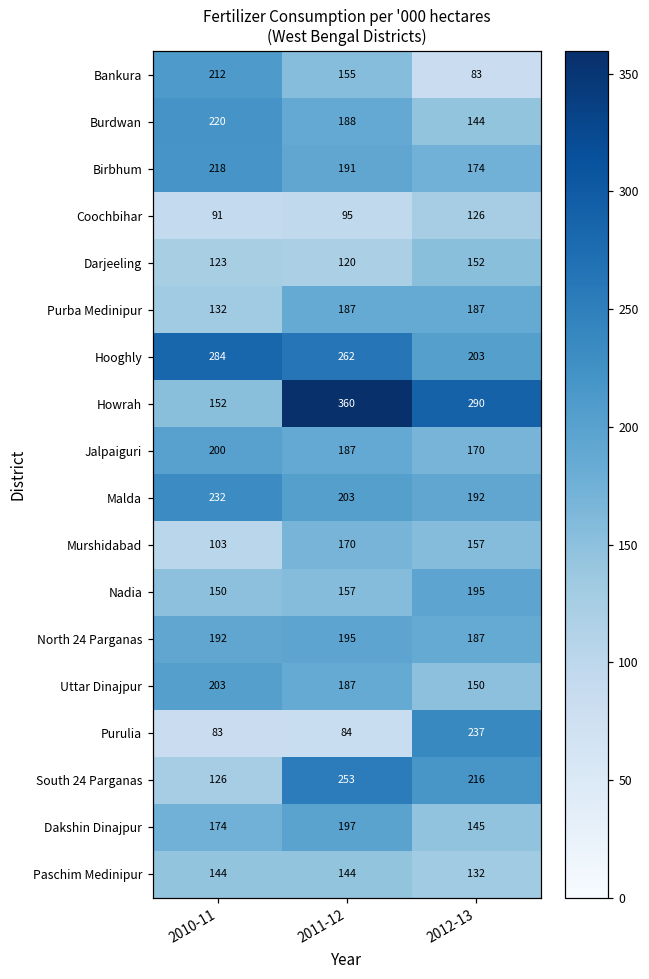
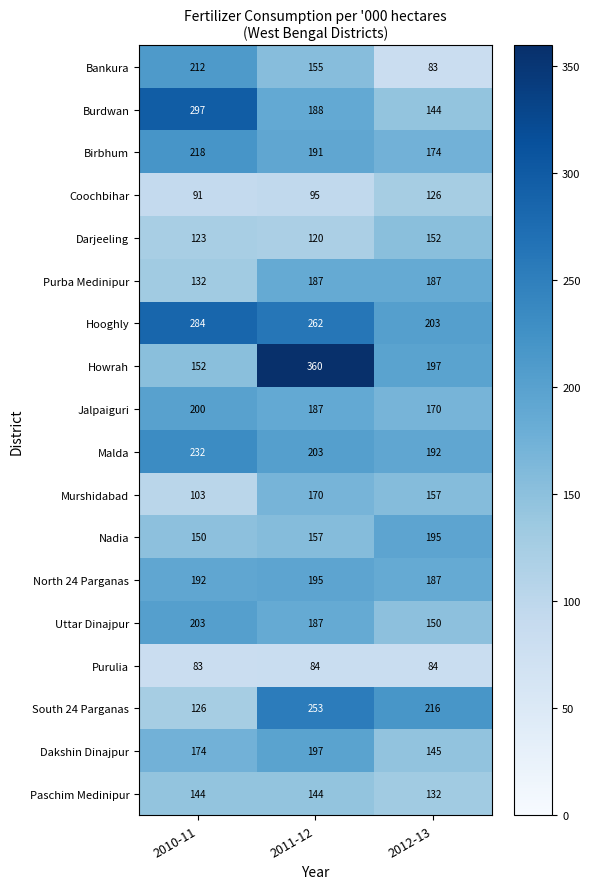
Burdwan, 2010-11: 220 -> 297
Howrah, 2012-13: 290 -> 197
Purulia, 2012-13: 237 -> 84
